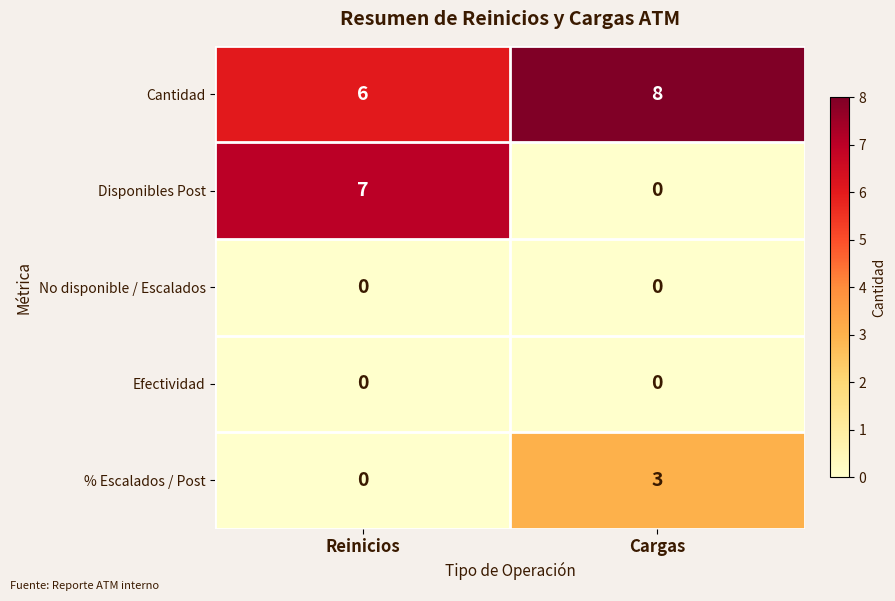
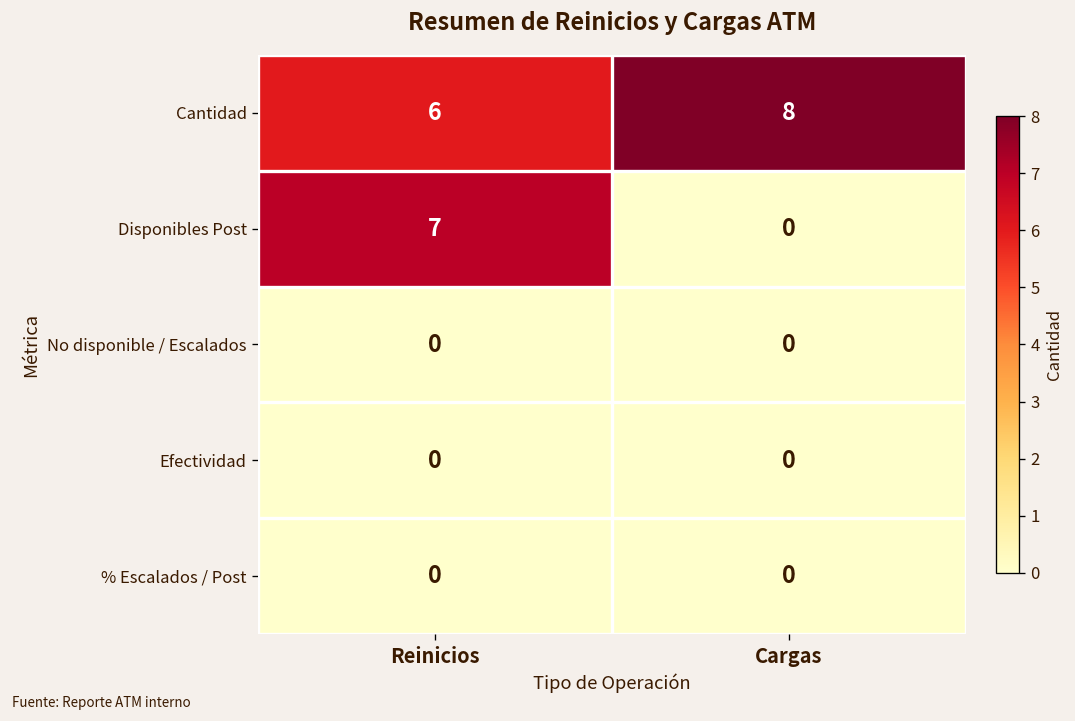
% Escalados / Post, Cargas: 3 -> 0
